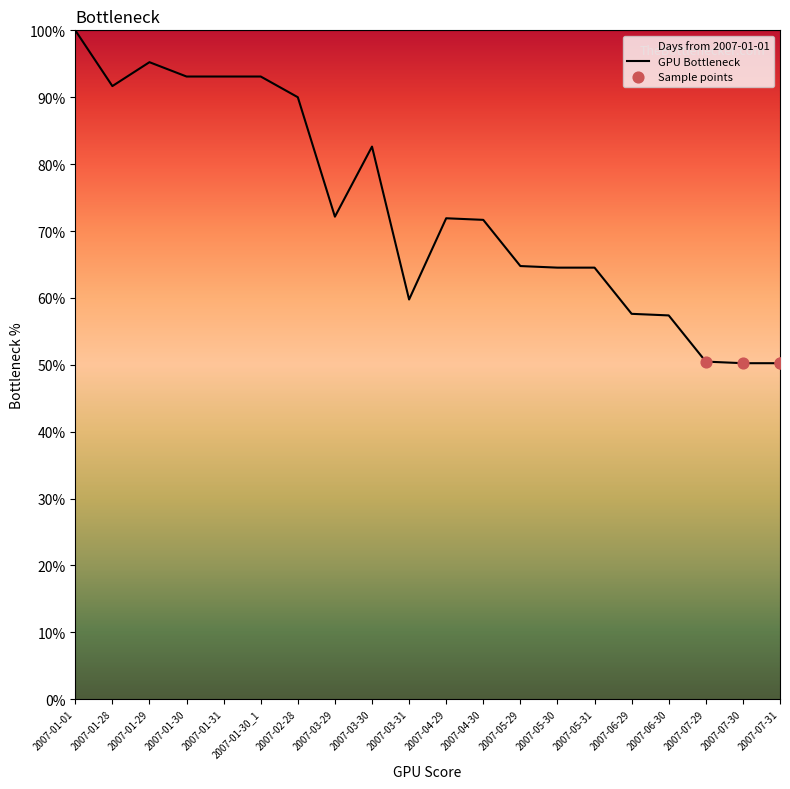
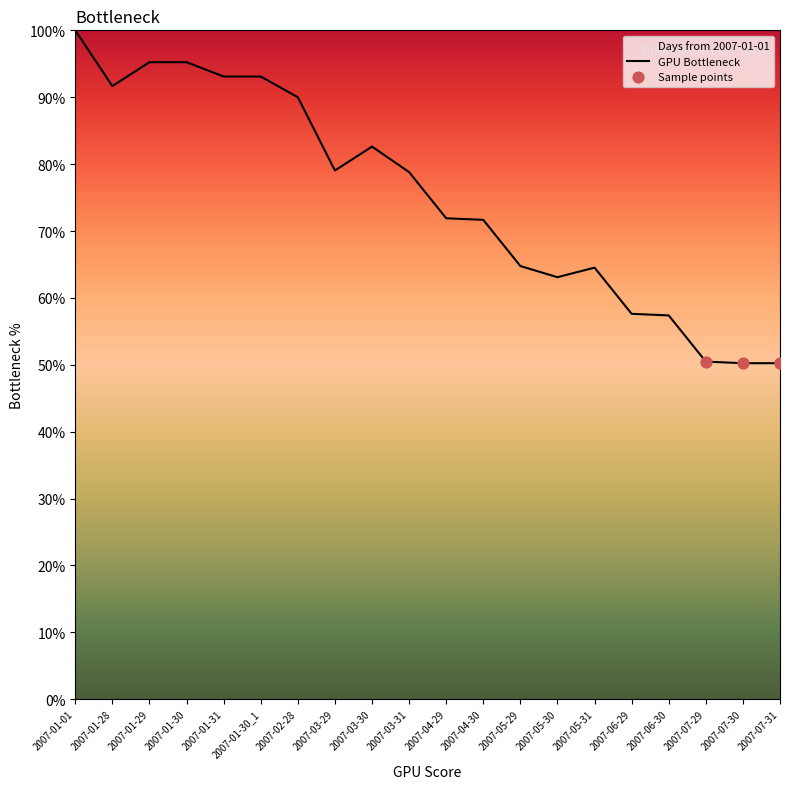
Days from 2007-01-01, 2007-01-30: 93% -> 95%
Days from 2007-01-01, 2007-03-29: 72% -> 79%
Days from 2007-01-01, 2007-03-31: 60% -> 79%
Days from 2007-01-01, 2007-05-30: 65% -> 63%
